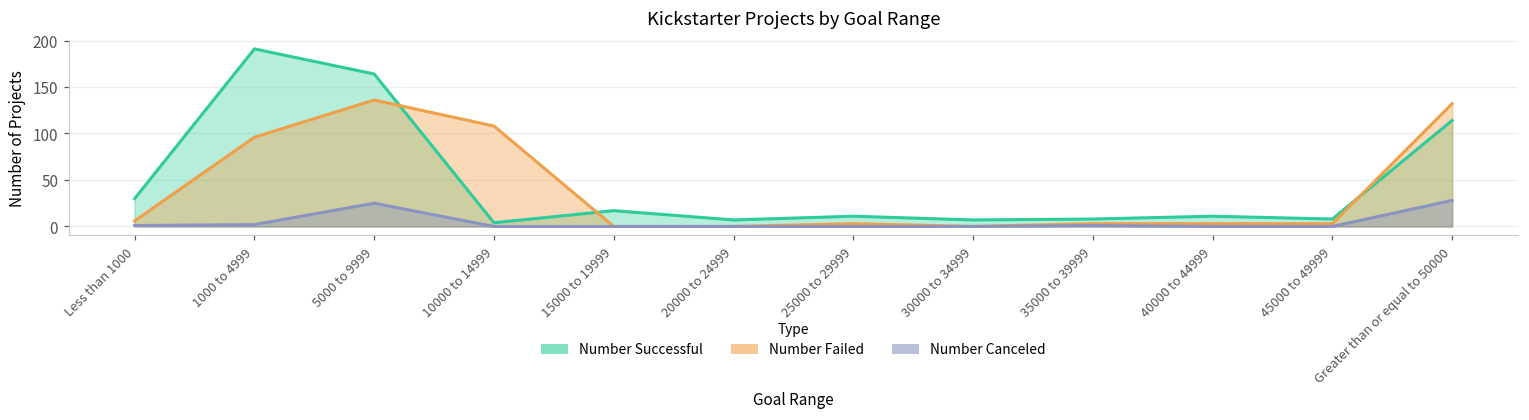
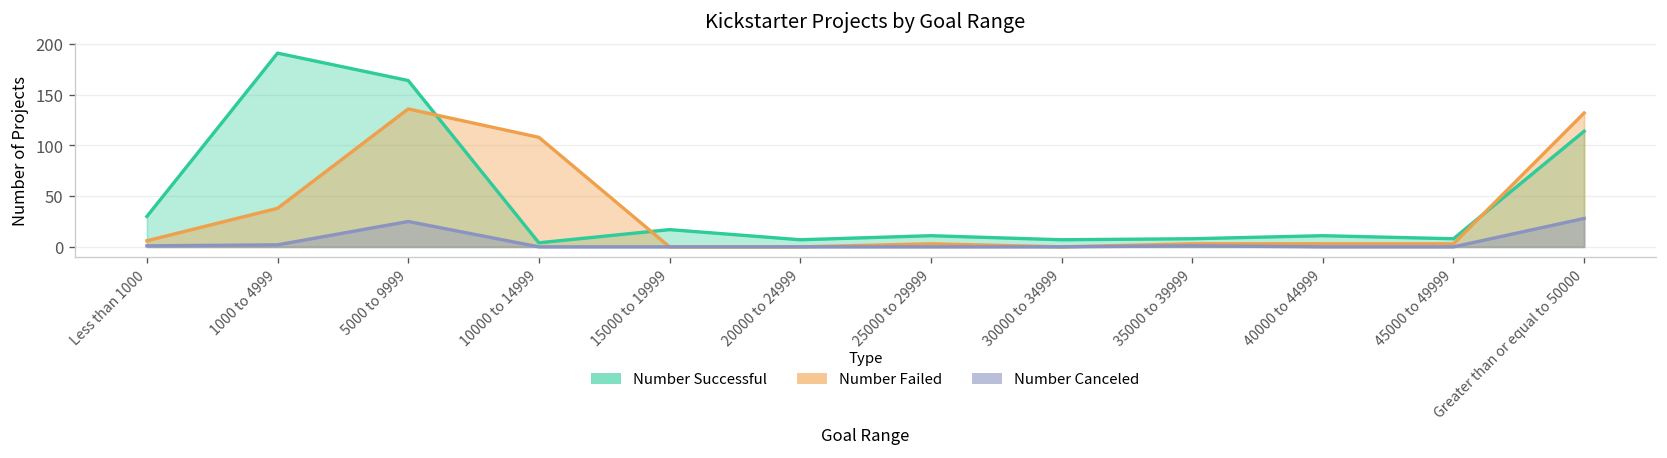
Number Failed, 1000 to 4999: 100 -> 40
